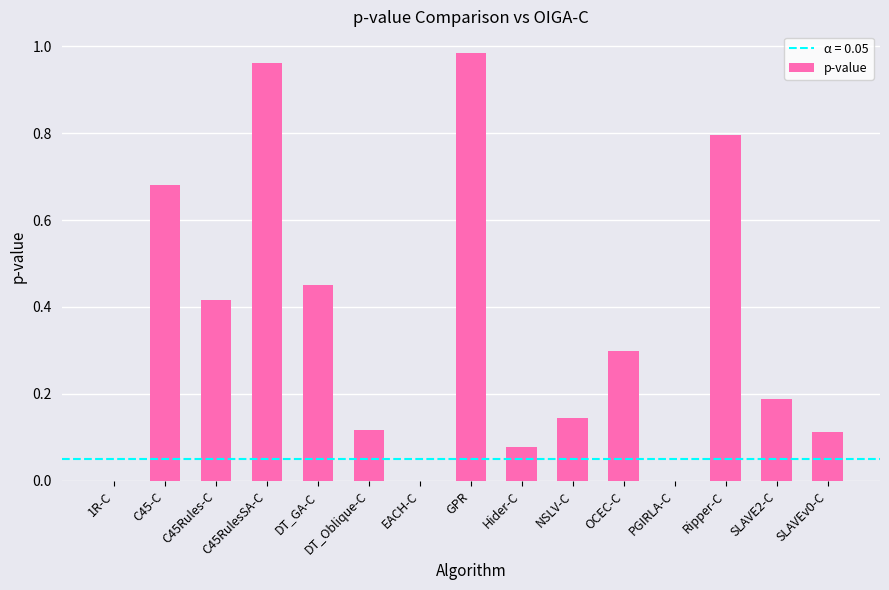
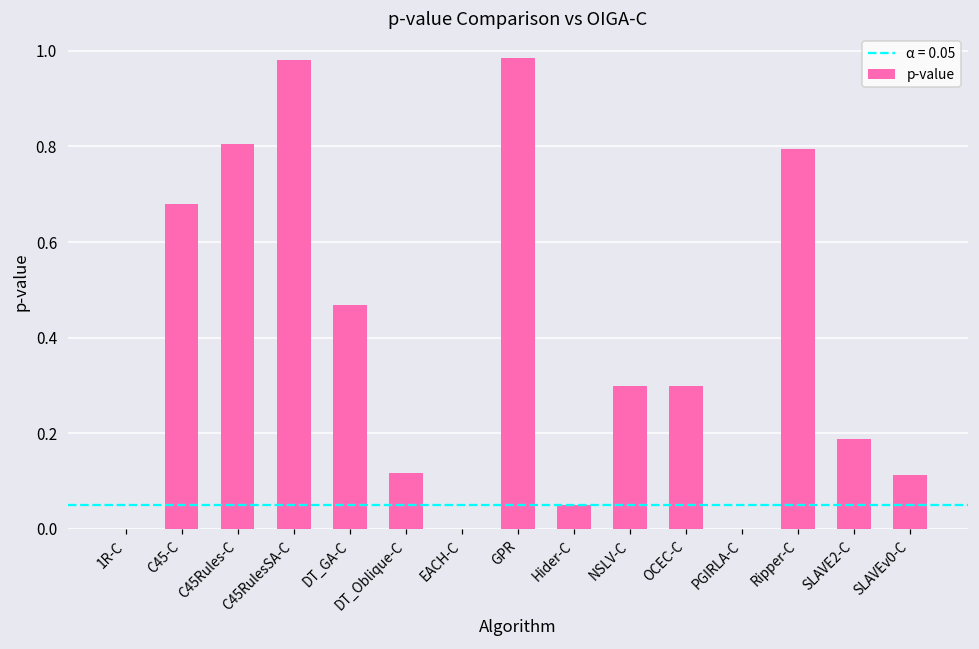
C45Rules-C: 0.42 -> 0.80
C45RulesSA-C: 0.96 -> 0.98
DT_GA-C: 0.45 -> 0.47
Hider-C: 0.08 -> 0.05
NSLV-C: 0.15 -> 0.30
